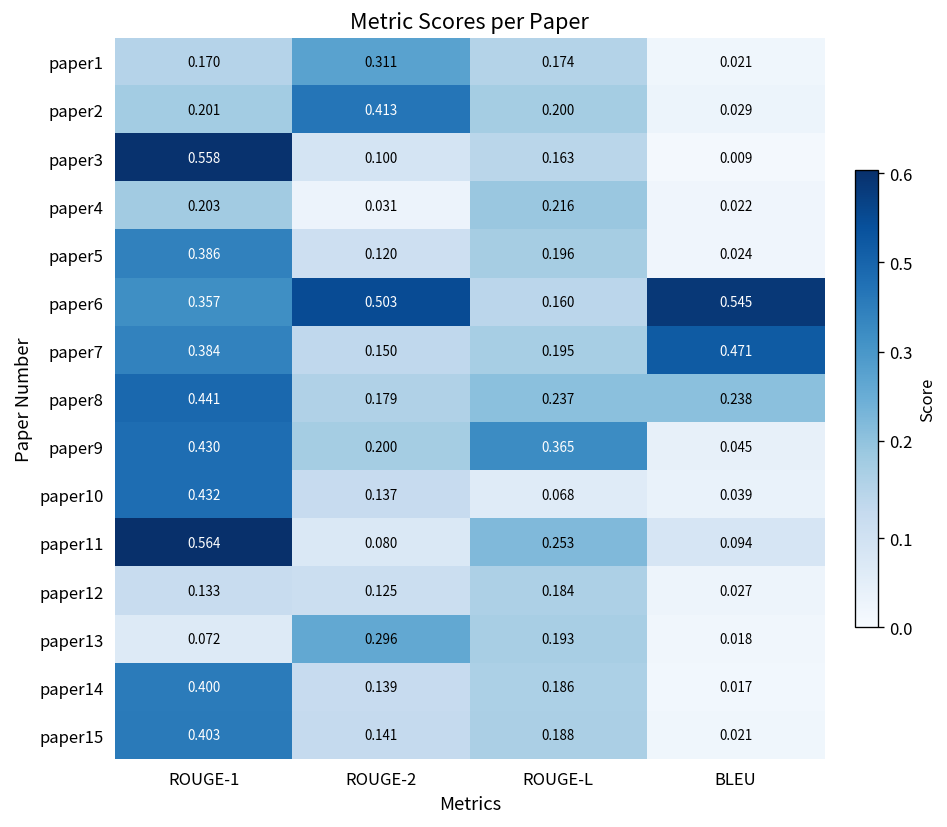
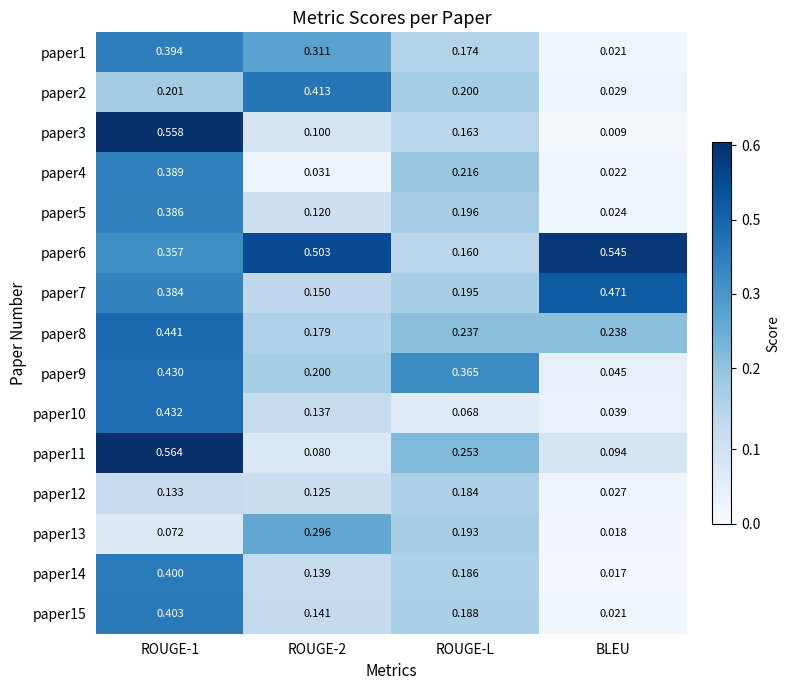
paper1, ROUGE-1: 0.170 -> 0.394
paper4, ROUGE-1: 0.203 -> 0.389
